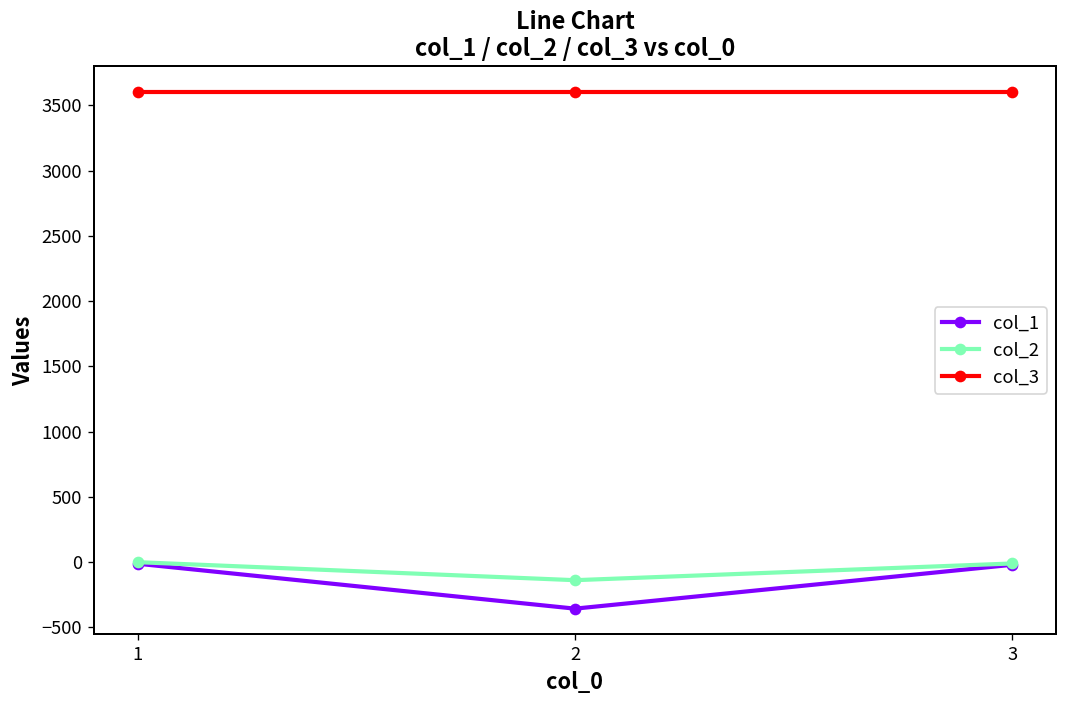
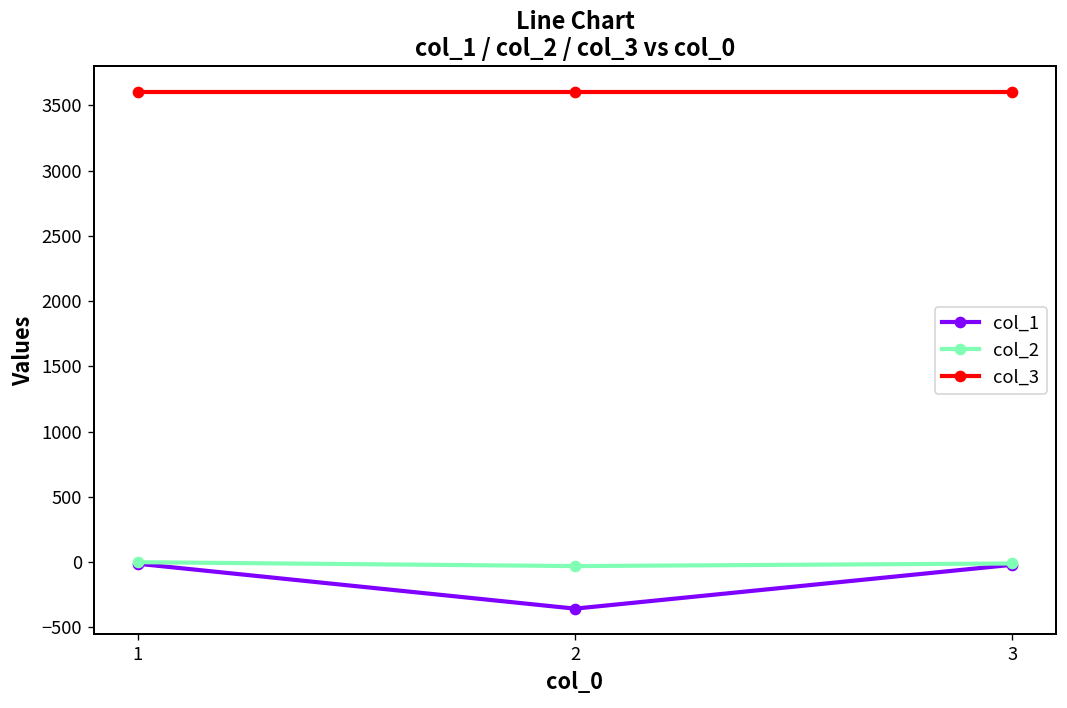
col_2, 2: -140 -> -30
